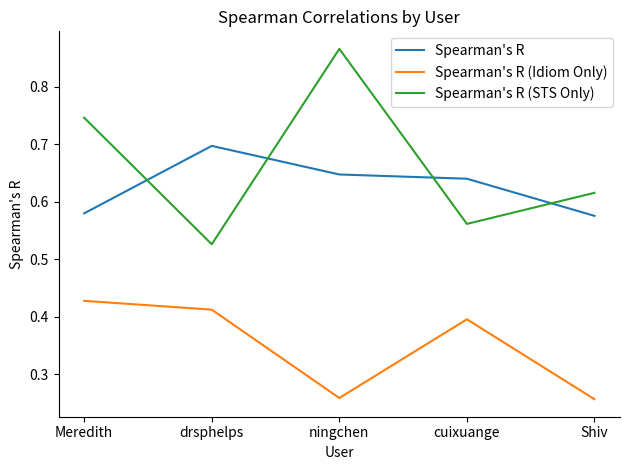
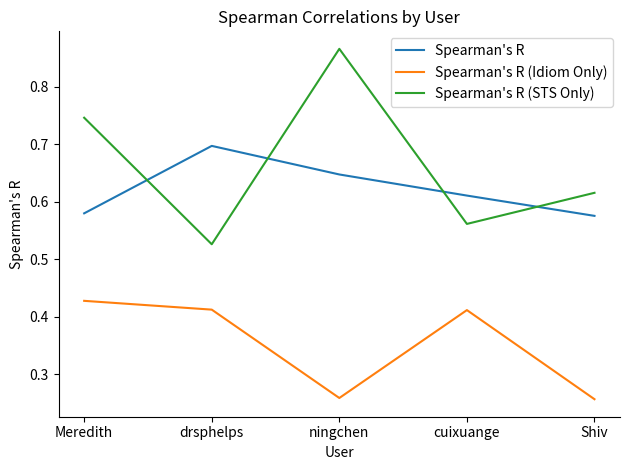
Spearman's R, cuixuange: 0.64 -> 0.61
Spearman's R (Idiom Only), cuixuange: 0.40 -> 0.41
